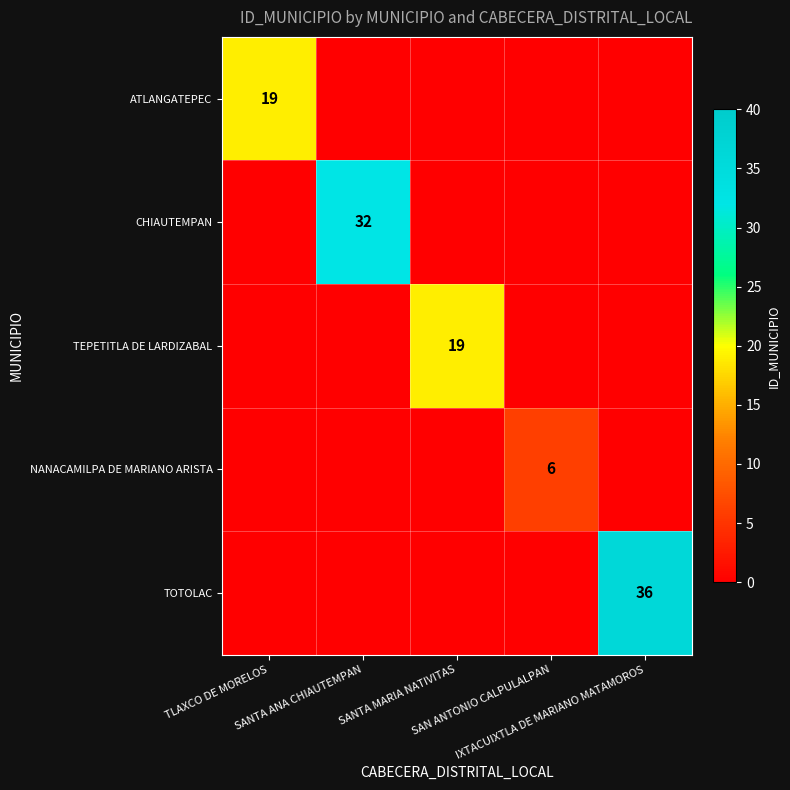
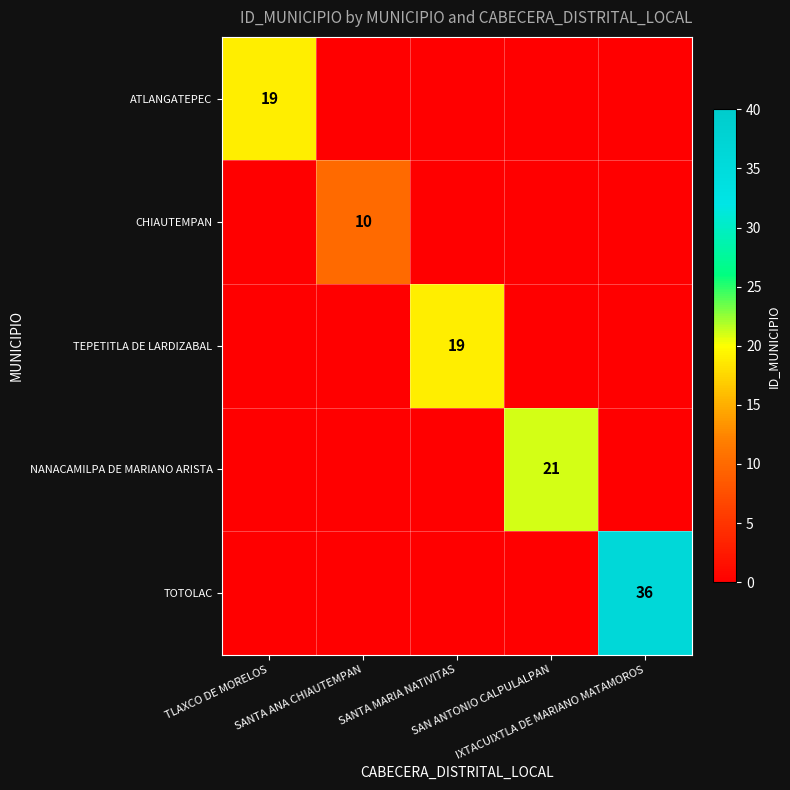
CHIAUTEMPAN, SANTA ANA CHIAUTEMPAN: 32 -> 10
NANACAMILPA DE MARIANO ARISTA, SAN ANTONIO CALPULALPAN: 6 -> 21
